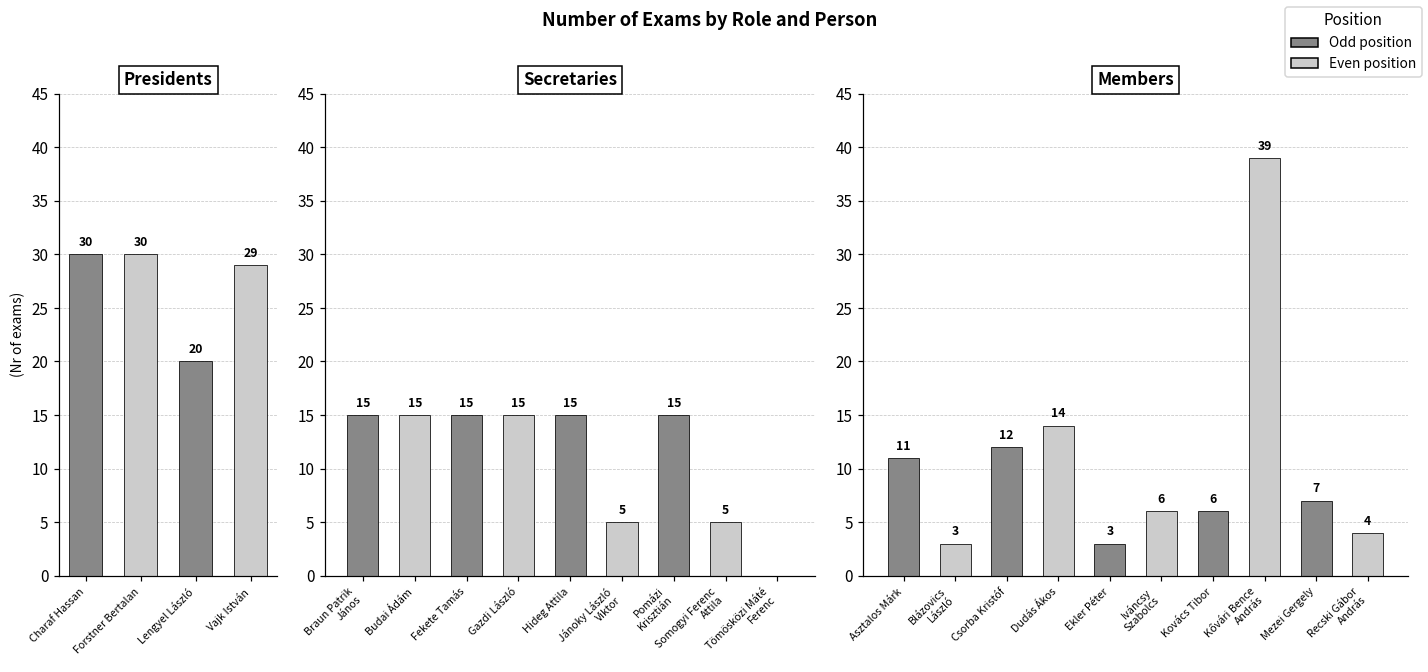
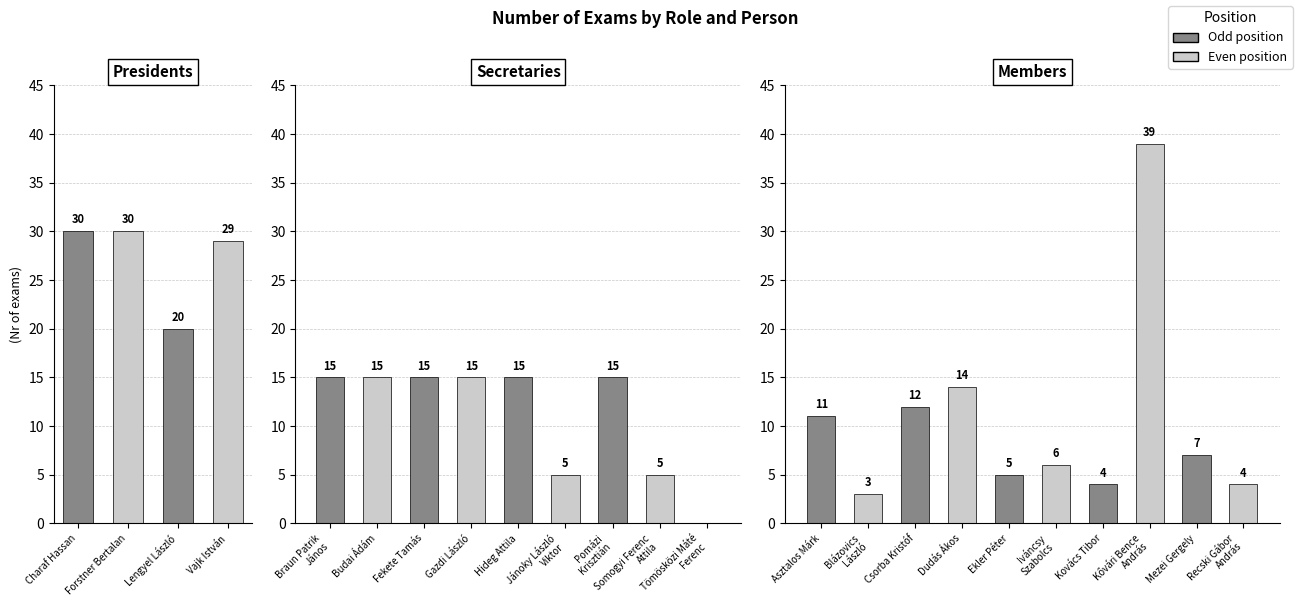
Members, Ekler Péter: 3 -> 5
Members, Kovács Tibor: 6 -> 4
